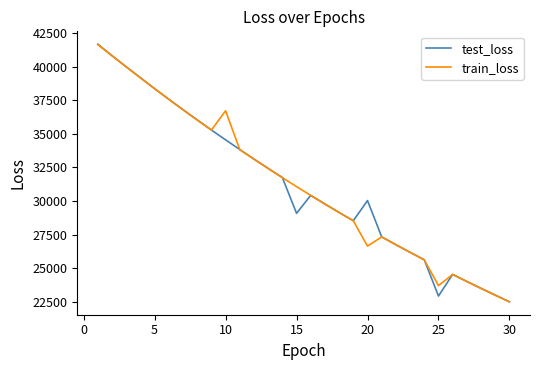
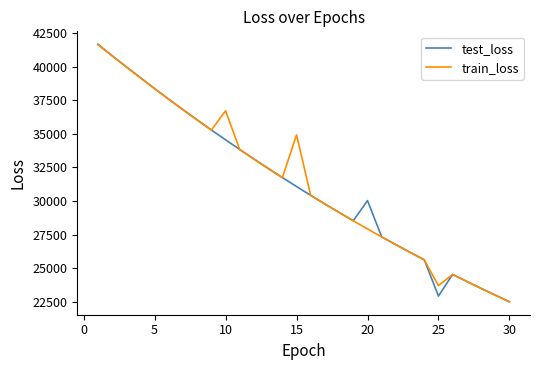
test_loss, 15: 29100 -> 31100
train_loss, 15: 31100 -> 34900
train_loss, 20: 26600 -> 27900
